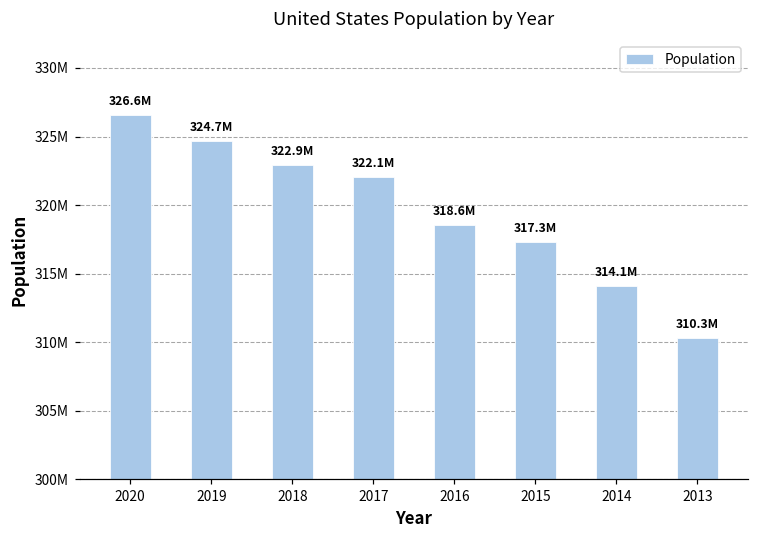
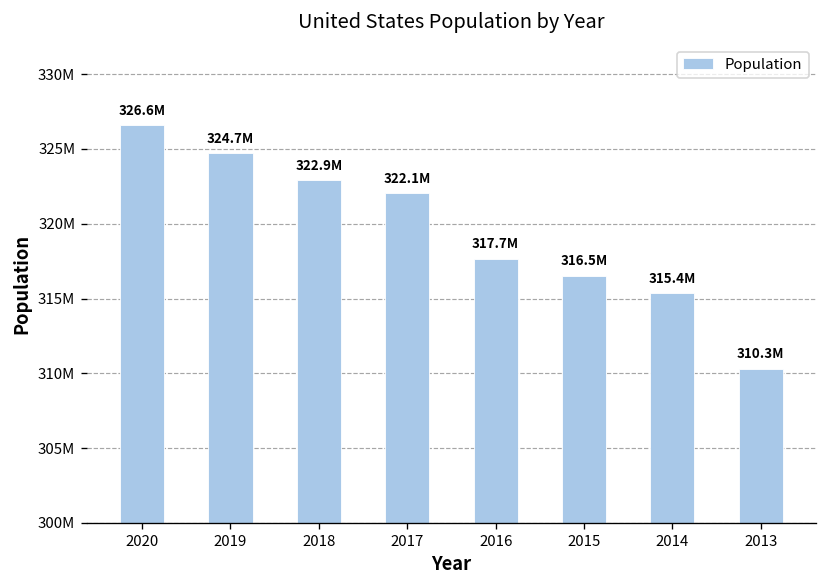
2016: 318.6M -> 317.7M
2015: 317.3M -> 316.5M
2014: 314.1M -> 315.4M
